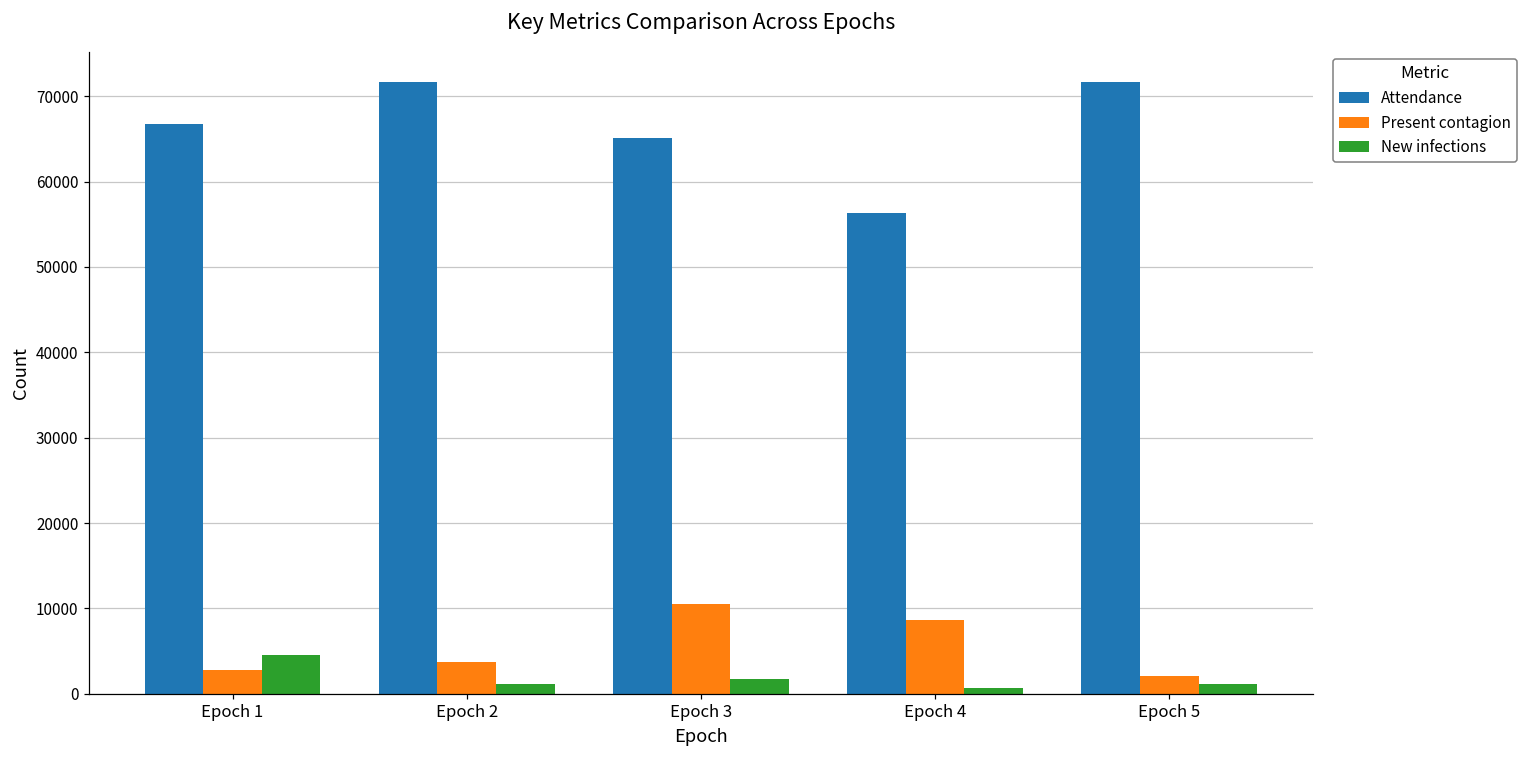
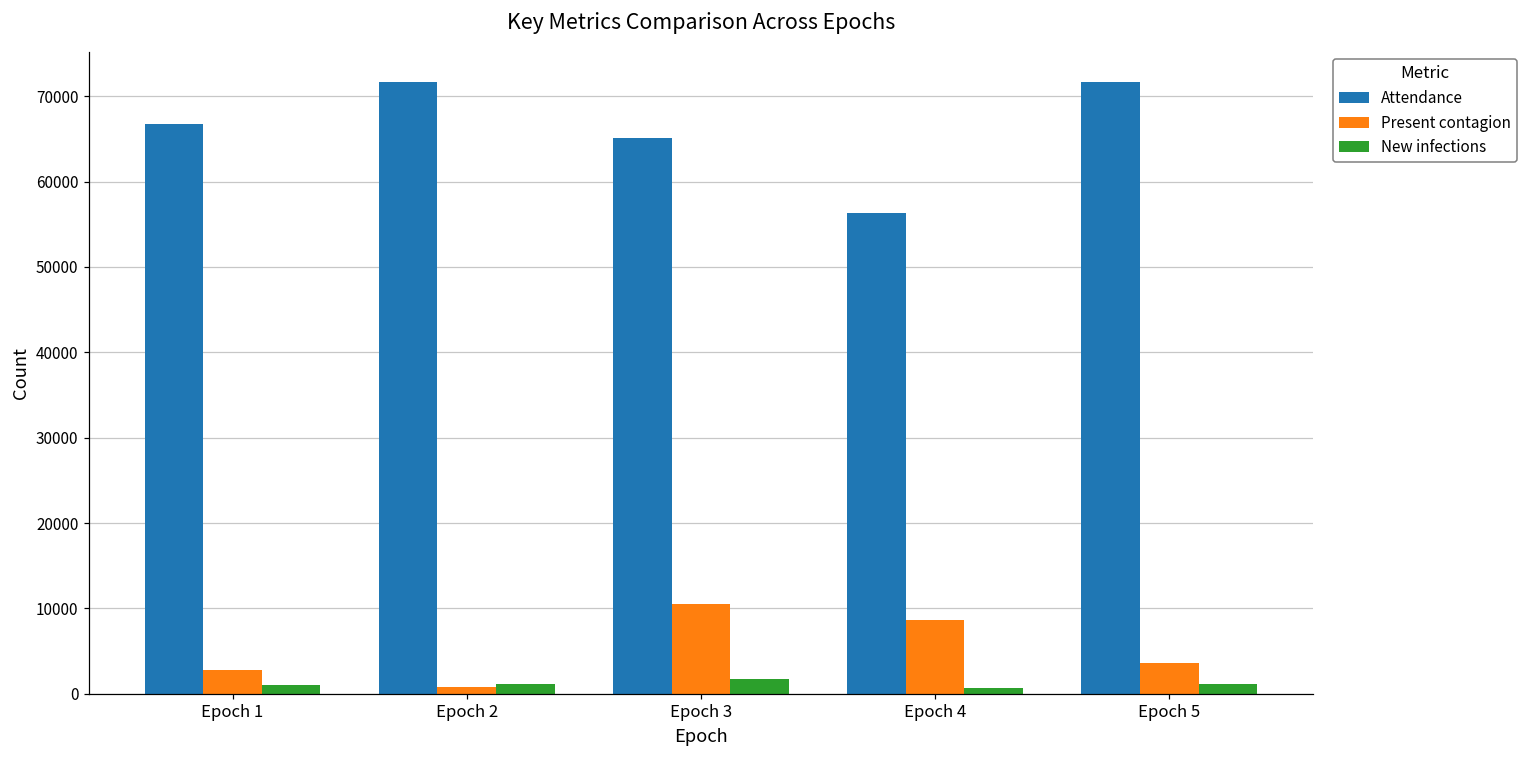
New infections, Epoch 1: 5000 -> 1000
Present contagion, Epoch 2: 4000 -> 1000
Present contagion, Epoch 5: 2000 -> 4000
